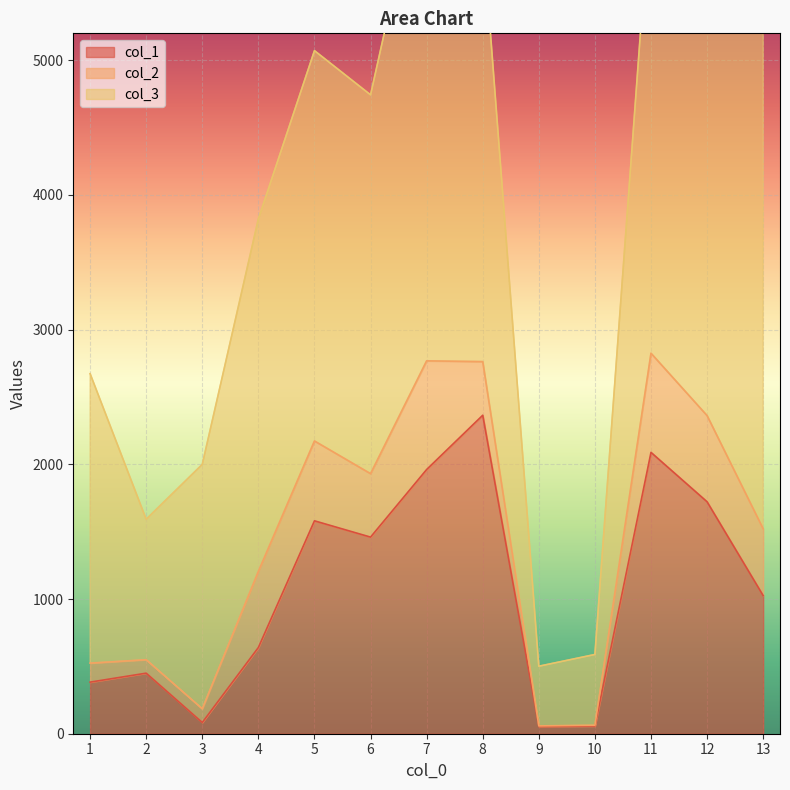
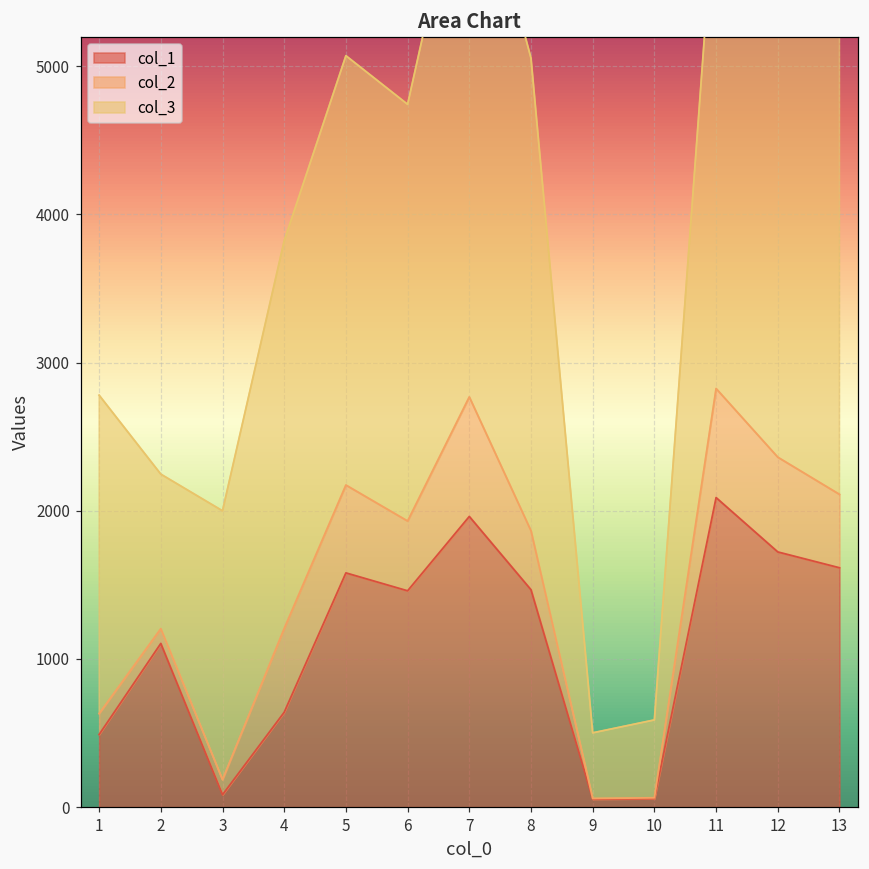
col_1, 1: 380 -> 490
col_1, 2: 450 -> 1100
col_1, 8: 2360 -> 1470
col_1, 13: 1030 -> 1620
